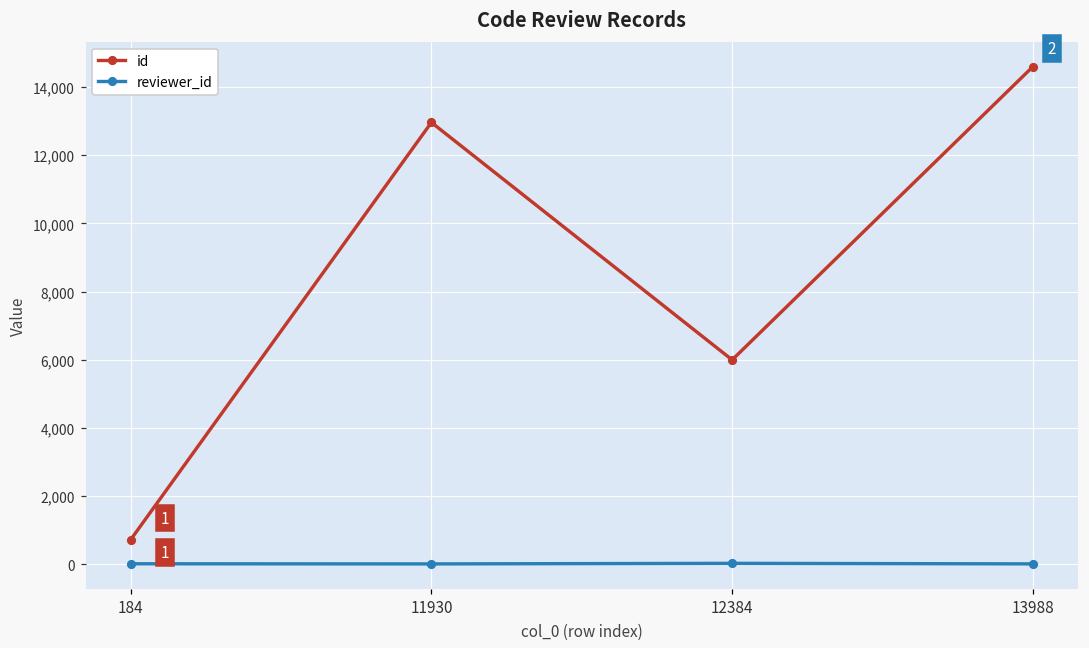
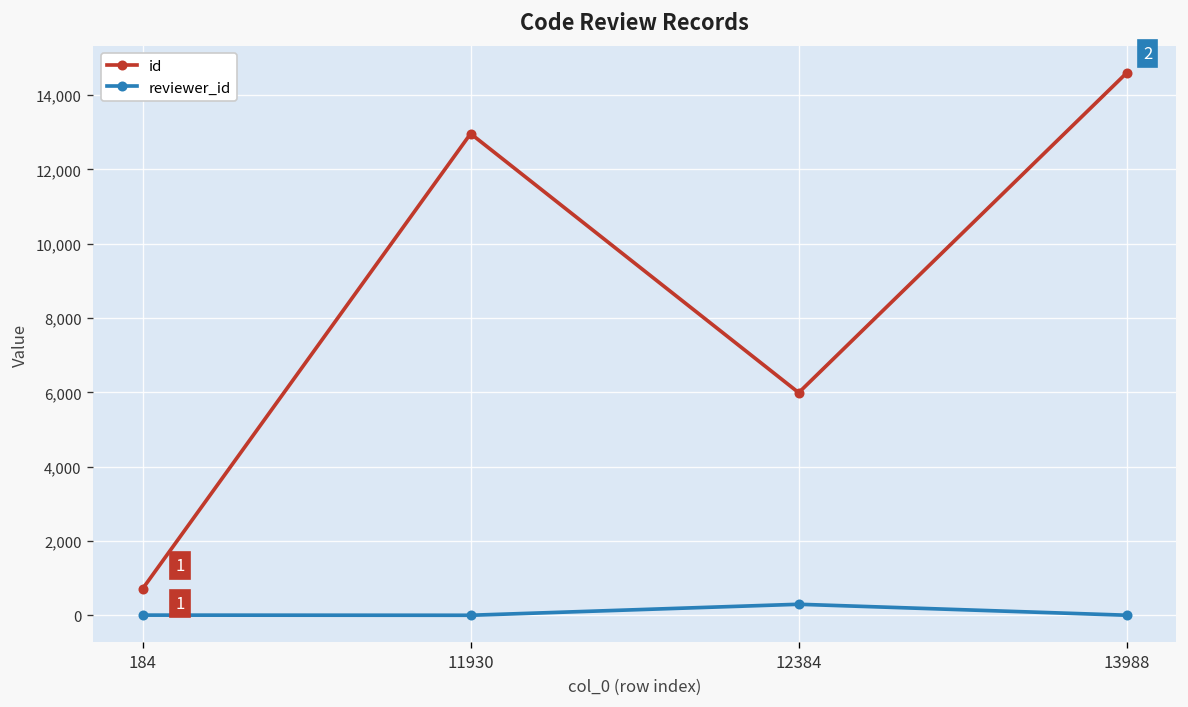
reviewer_id, 12384: 0 -> 300
